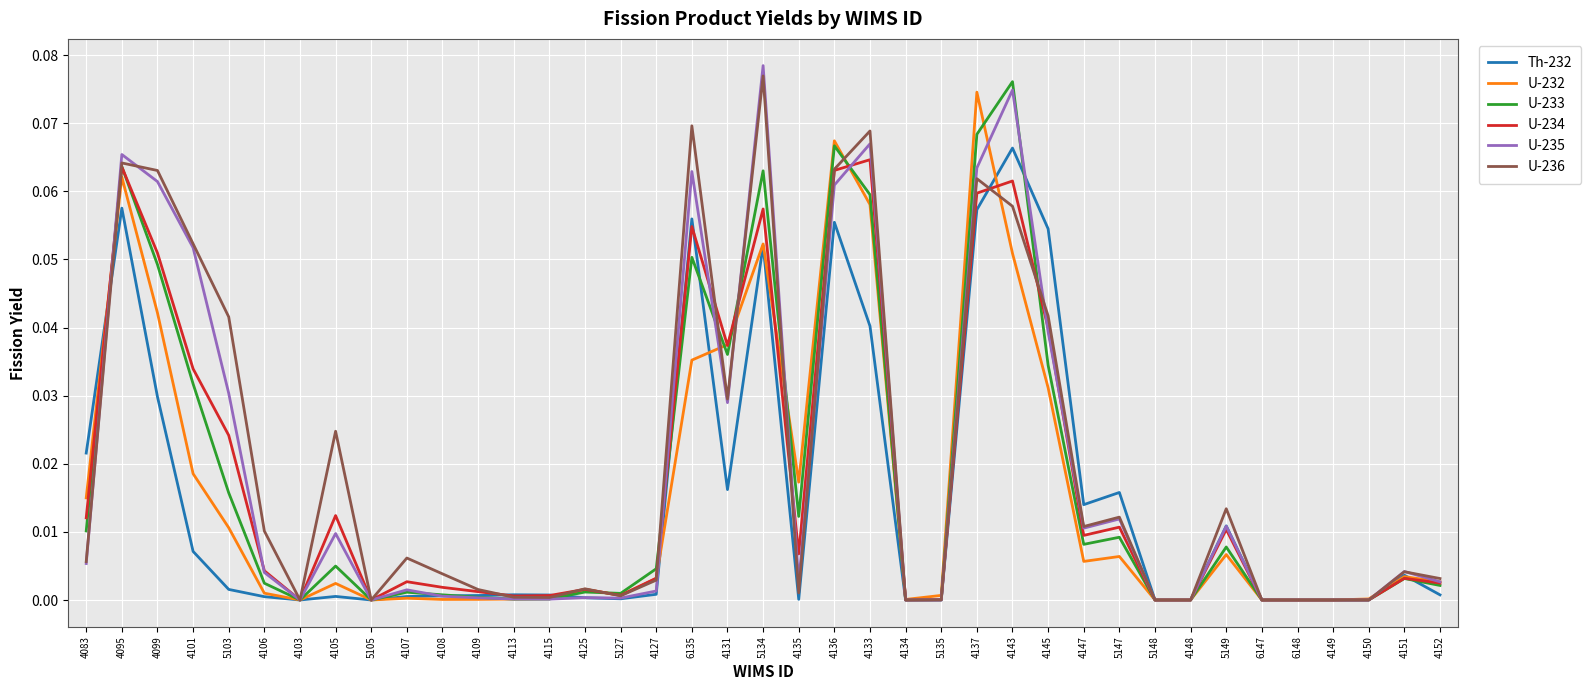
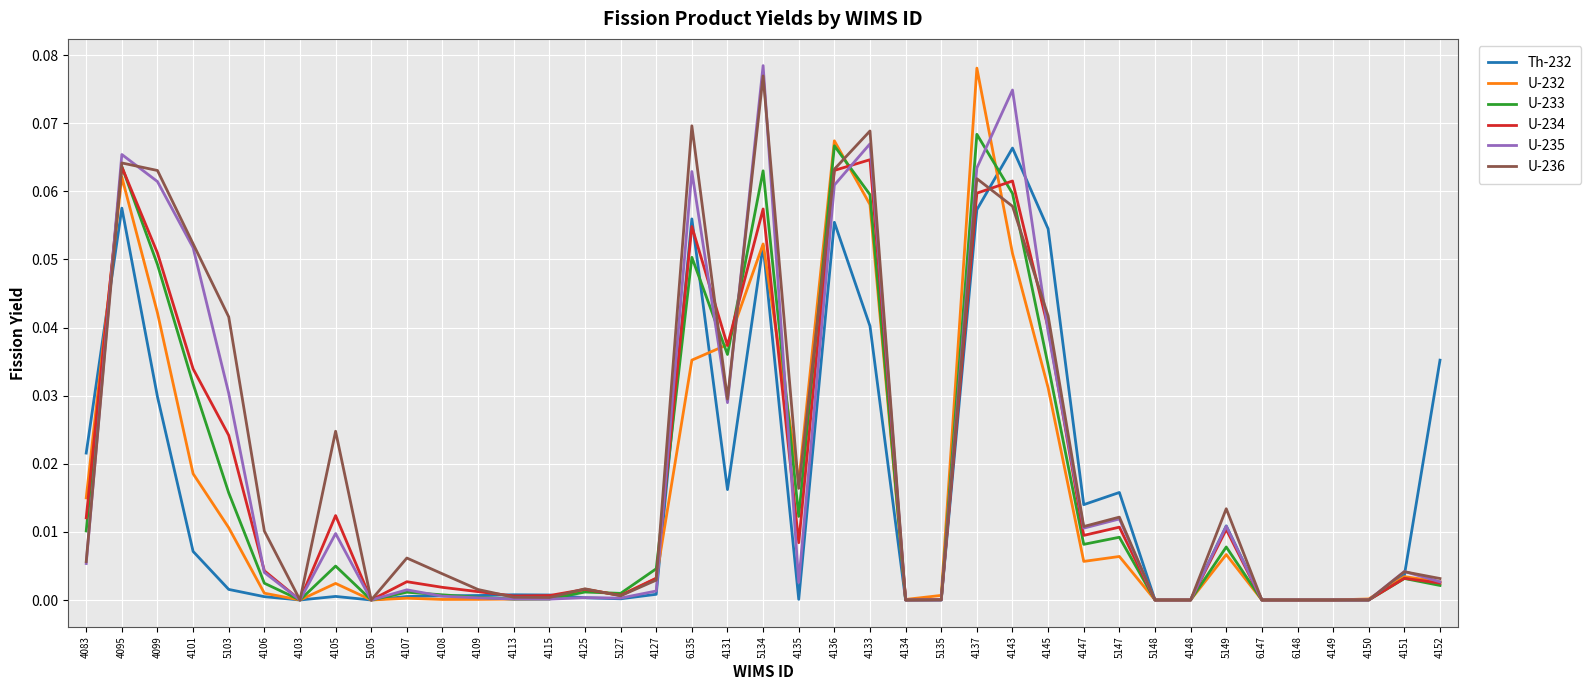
U-234, 4135: 0.007 -> 0.008
U-236, 4135: 0.001 -> 0.016
U-232, 4137: 0.075 -> 0.078
U-233, 4143: 0.076 -> 0.060
Th-232, 4152: 0.001 -> 0.035
